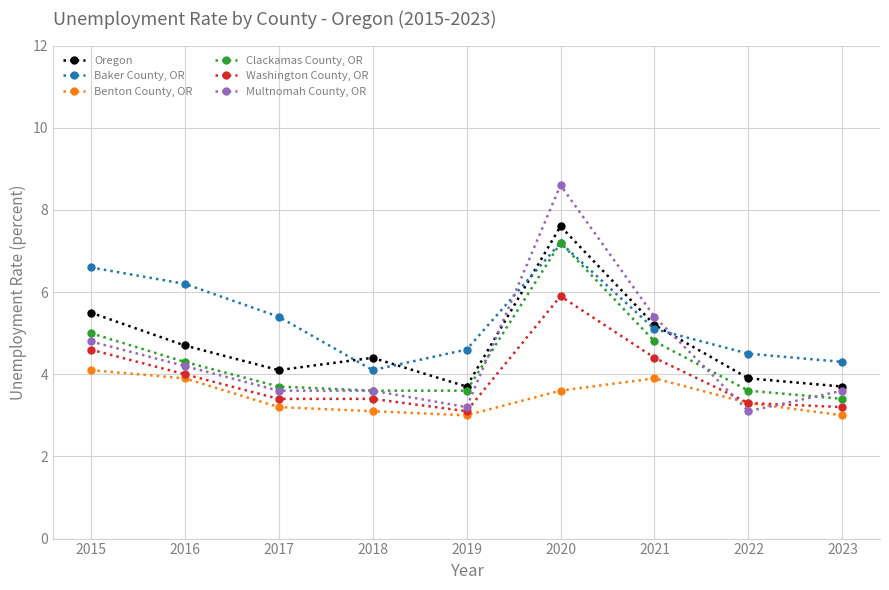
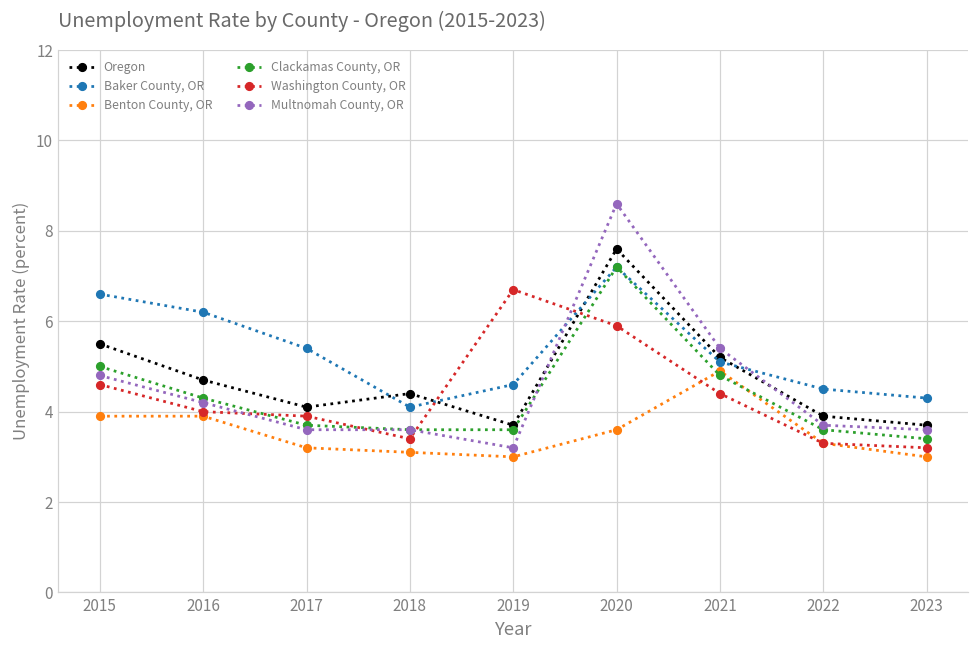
Benton County, OR, 2015: 4.1 -> 3.9
Washington County, OR, 2017: 3.4 -> 3.9
Washington County, OR, 2019: 3.1 -> 6.7
Benton County, OR, 2021: 3.9 -> 4.9
Multnomah County, OR, 2022: 3.1 -> 3.7
